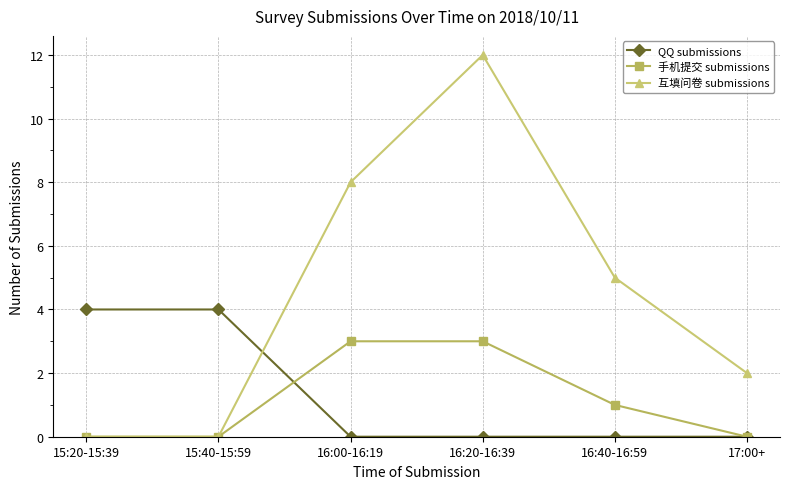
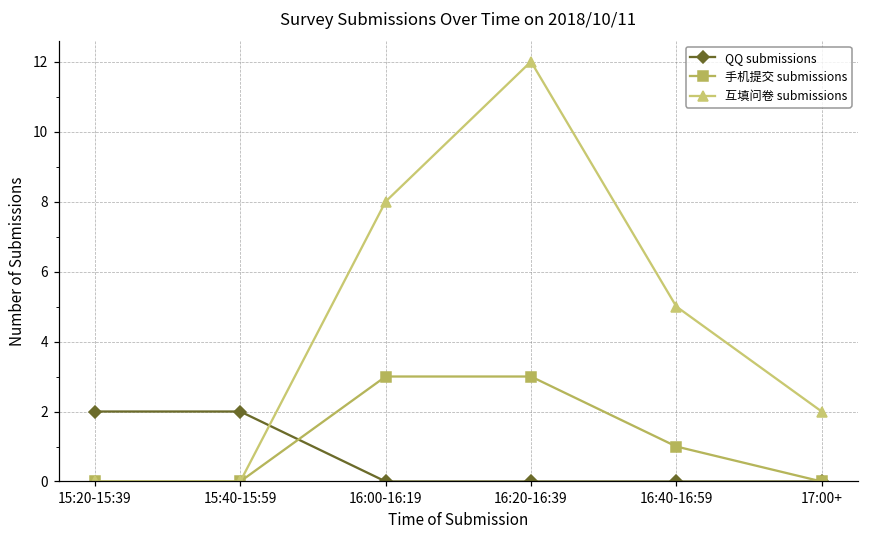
QQ submissions, 15:20-15:39: 4 -> 2
QQ submissions, 15:40-15:59: 4 -> 2
